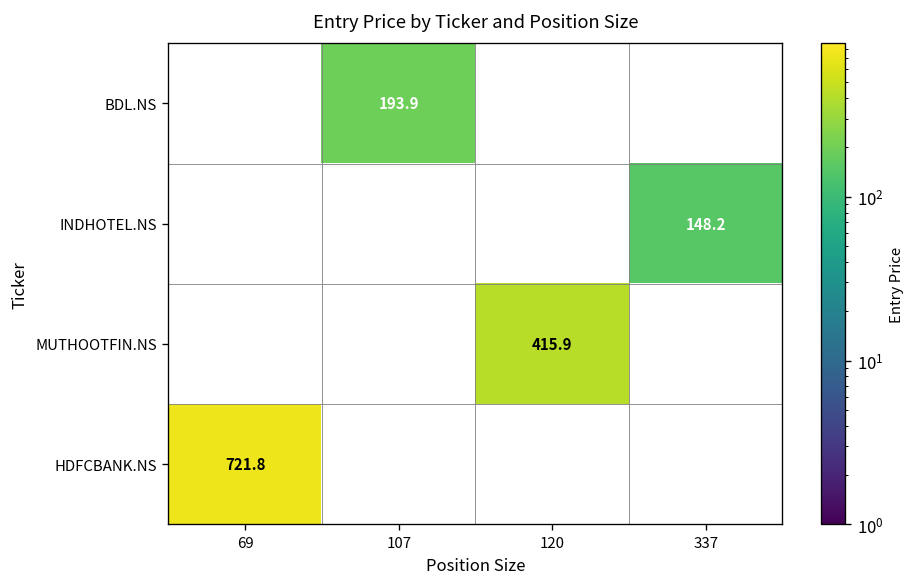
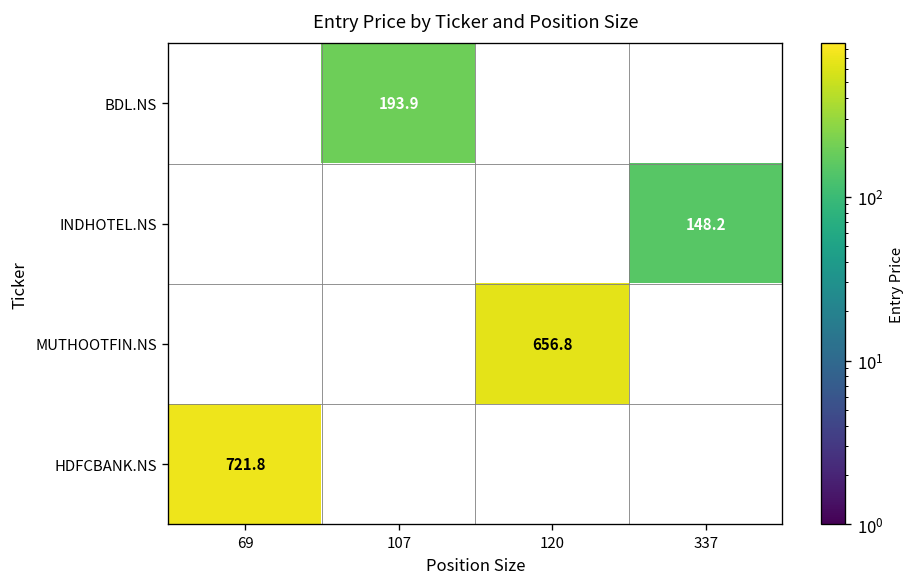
MUTHOOTFIN.NS, 120: 415.9 -> 656.8
